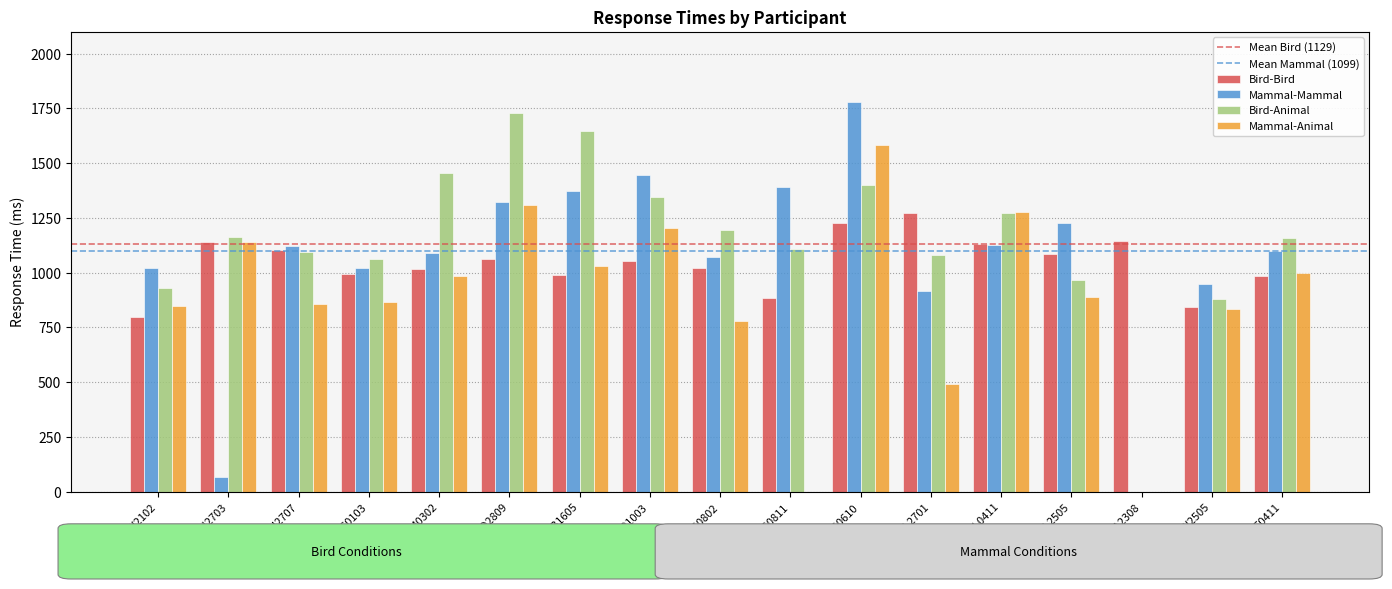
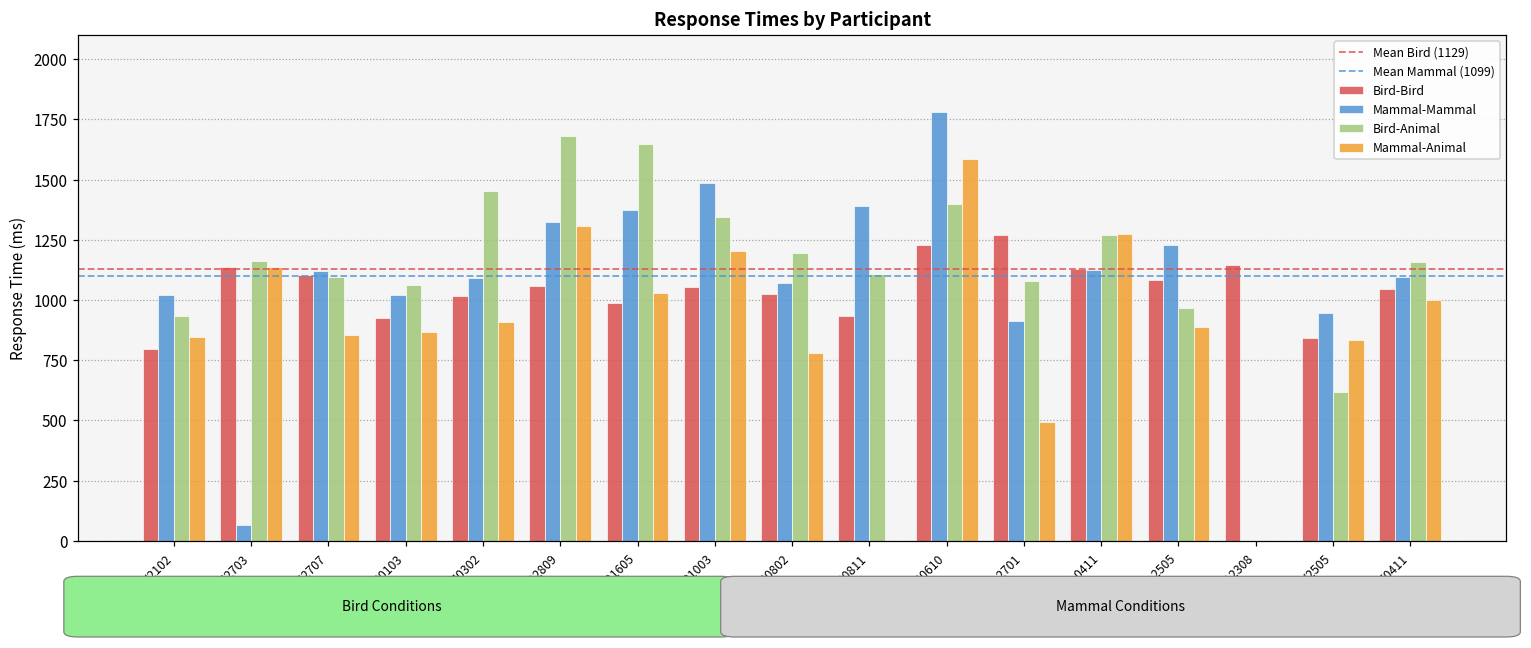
Bird-Bird, KC0103: 990 -> 930
Mammal-Animal, SM0302: 980 -> 910
Bird-Animal, SD2809: 1730 -> 1680
Mammal-Mammal, HR1003: 1440 -> 1490
Bird-Bird, BS0811: 880 -> 930
Bird-Animal, JW2505: 880 -> 620
Bird-Bird, KF0411: 990 -> 1050
